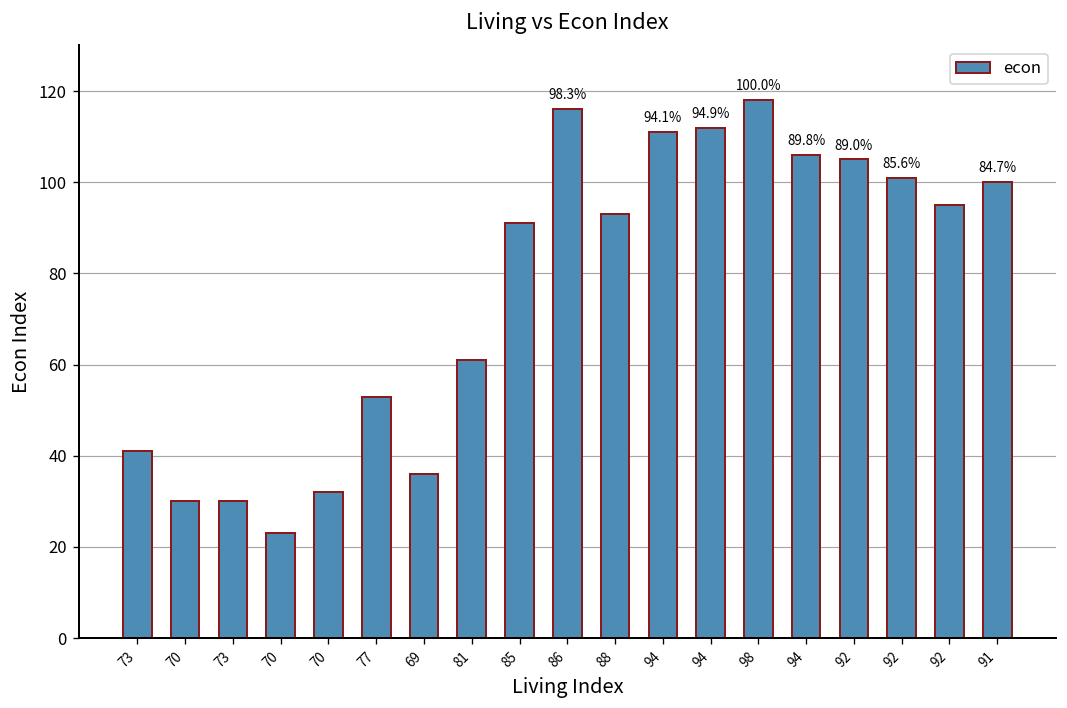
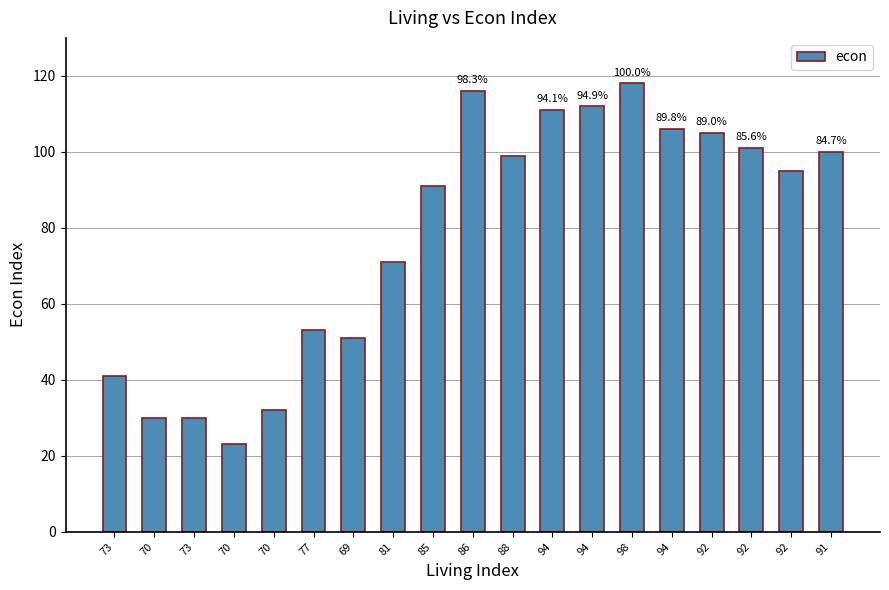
69: 36 -> 51
81: 61 -> 71
88: 93 -> 99
